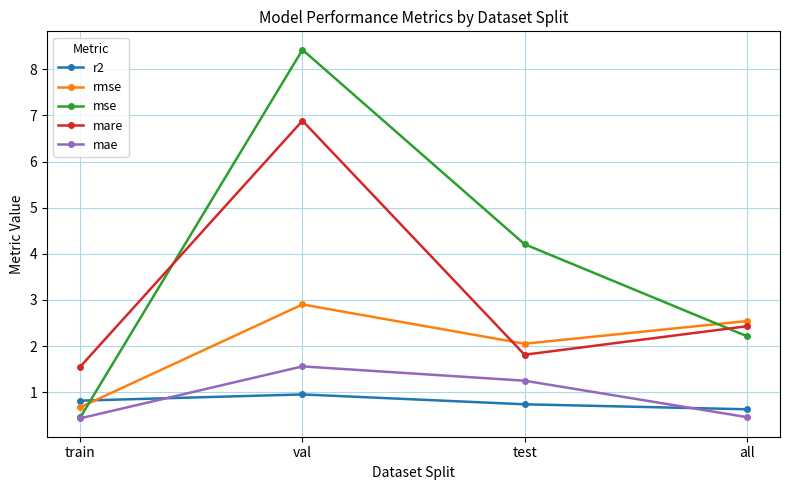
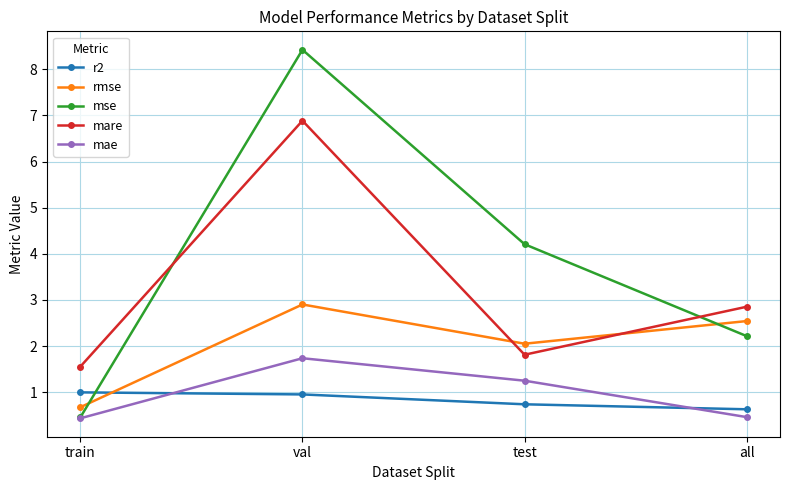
r2, train: 0.8 -> 1.0
mae, val: 1.6 -> 1.7
mare, all: 2.4 -> 2.9
